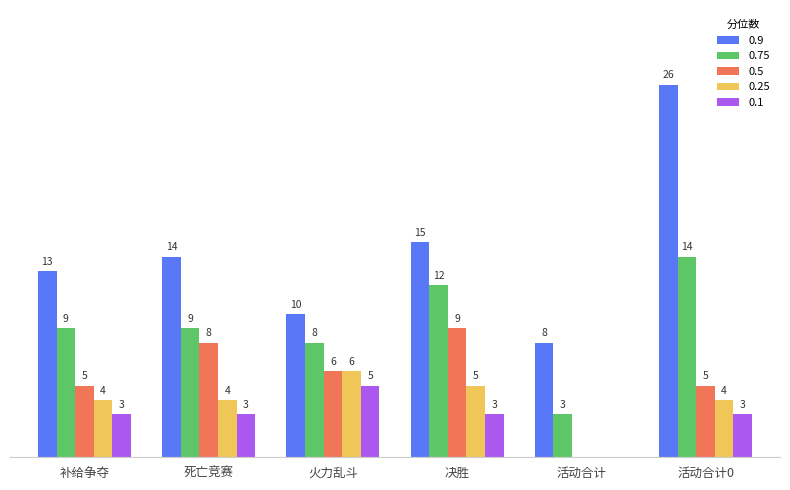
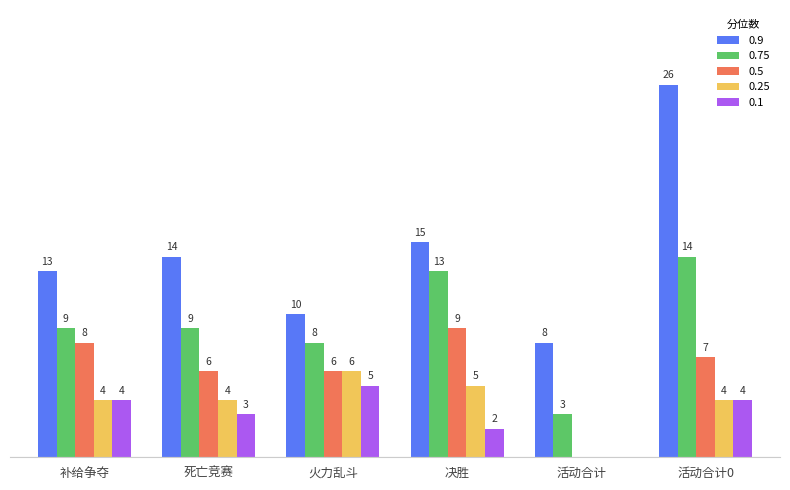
0.5, 补给争夺: 5 -> 8
0.1, 补给争夺: 3 -> 4
0.5, 死亡竞赛: 8 -> 6
0.75, 决胜: 12 -> 13
0.1, 决胜: 3 -> 2
0.5, 活动合计0: 5 -> 7
0.1, 活动合计0: 3 -> 4
